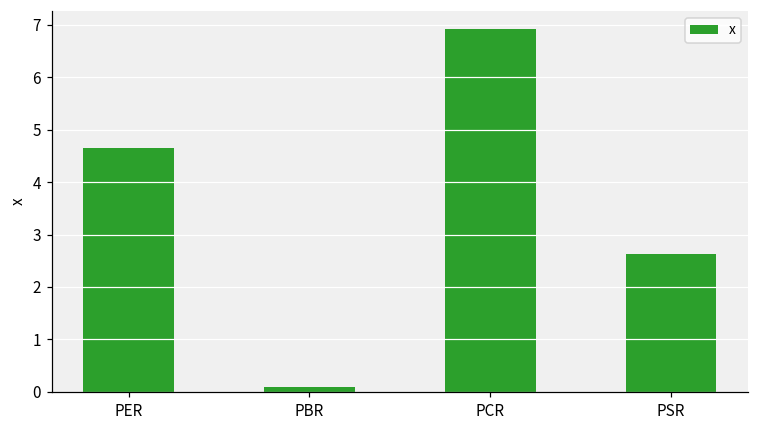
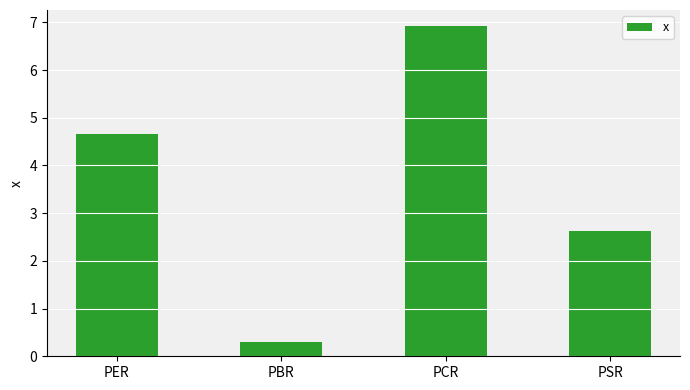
PBR: 0.1 -> 0.3
